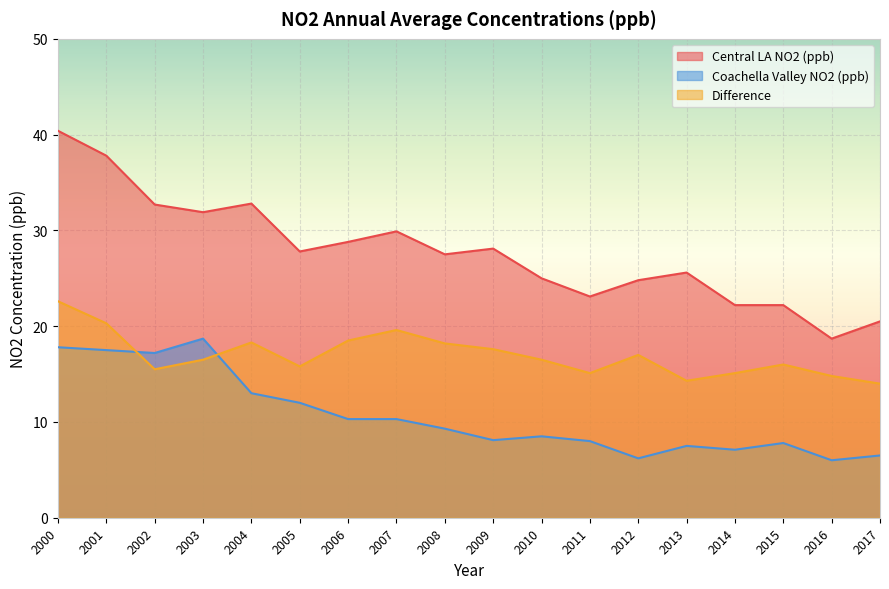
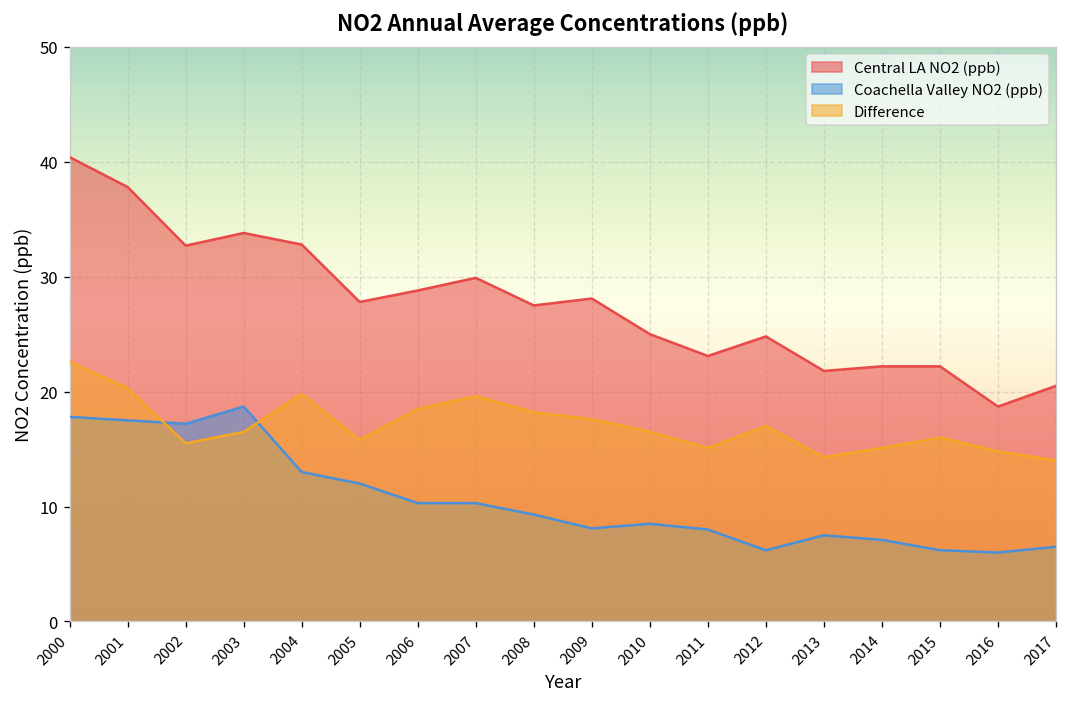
Central LA NO2 (ppb), 2003: 32 -> 34
Difference, 2004: 18 -> 20
Central LA NO2 (ppb), 2013: 26 -> 22
Coachella Valley NO2 (ppb), 2015: 8 -> 6
